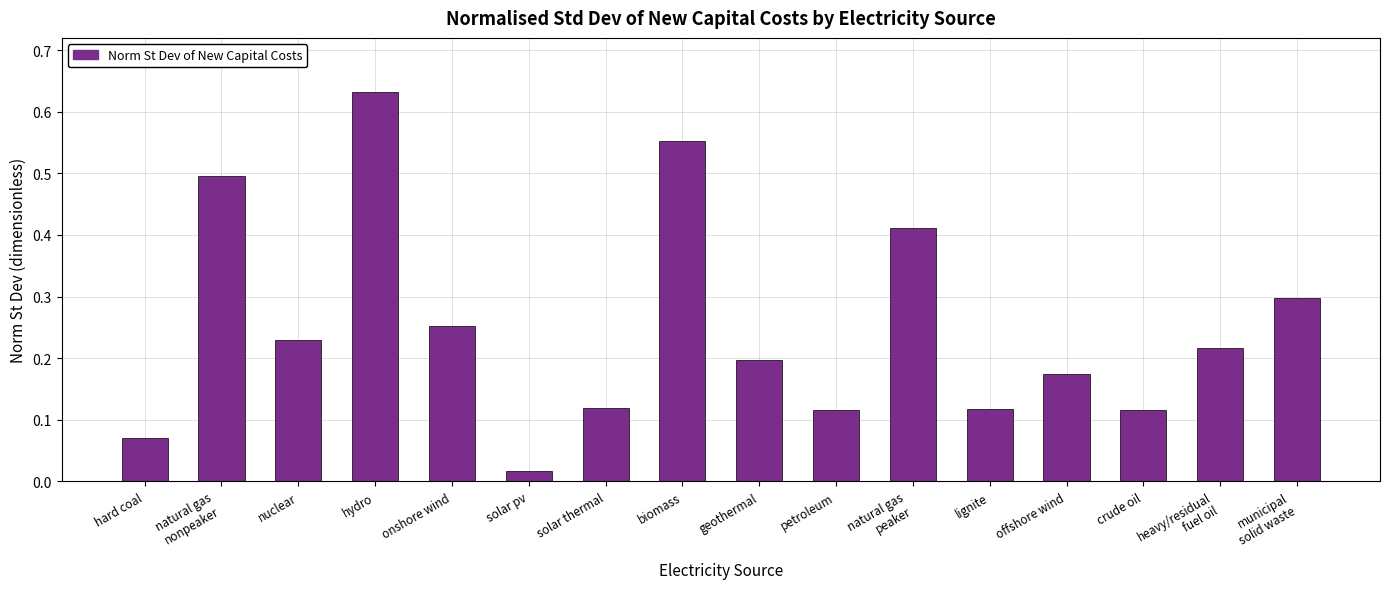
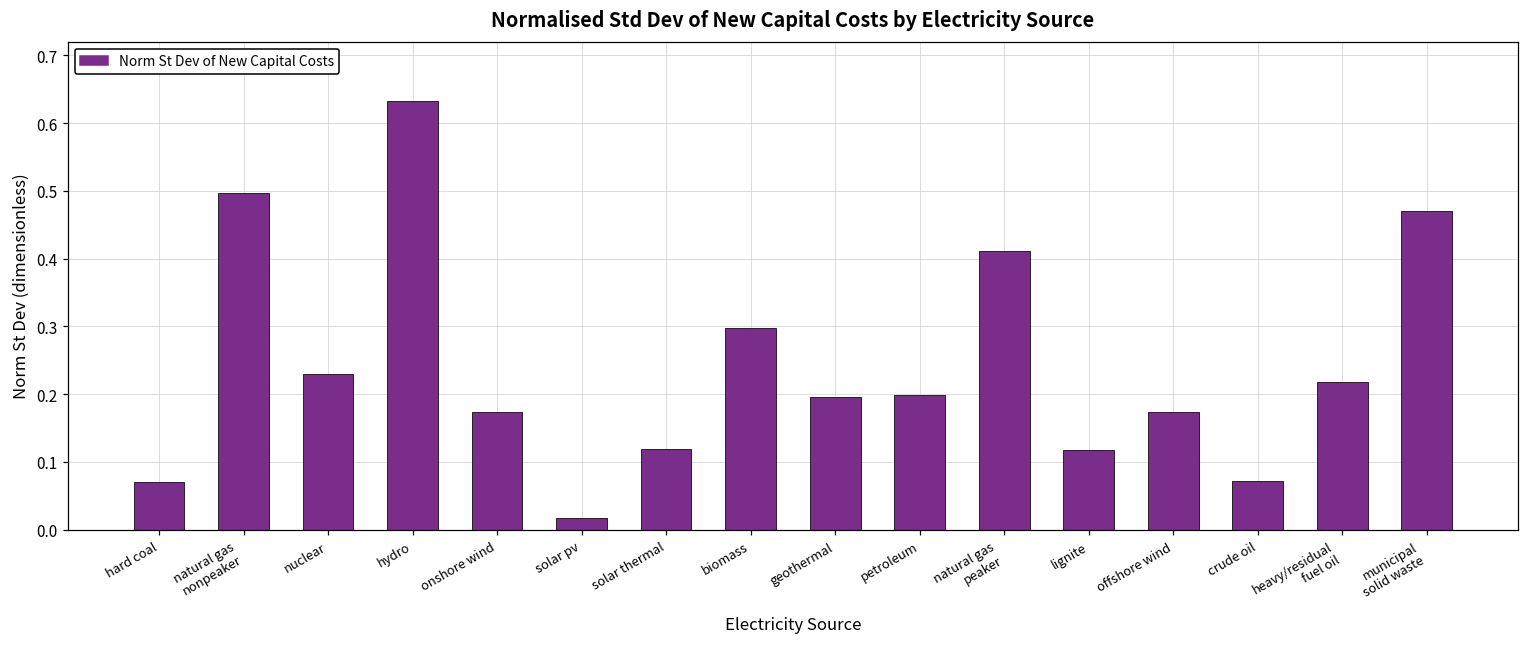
onshore wind: 0.25 -> 0.17
biomass: 0.55 -> 0.30
petroleum: 0.12 -> 0.20
crude oil: 0.12 -> 0.07
municipal solid waste: 0.30 -> 0.47
